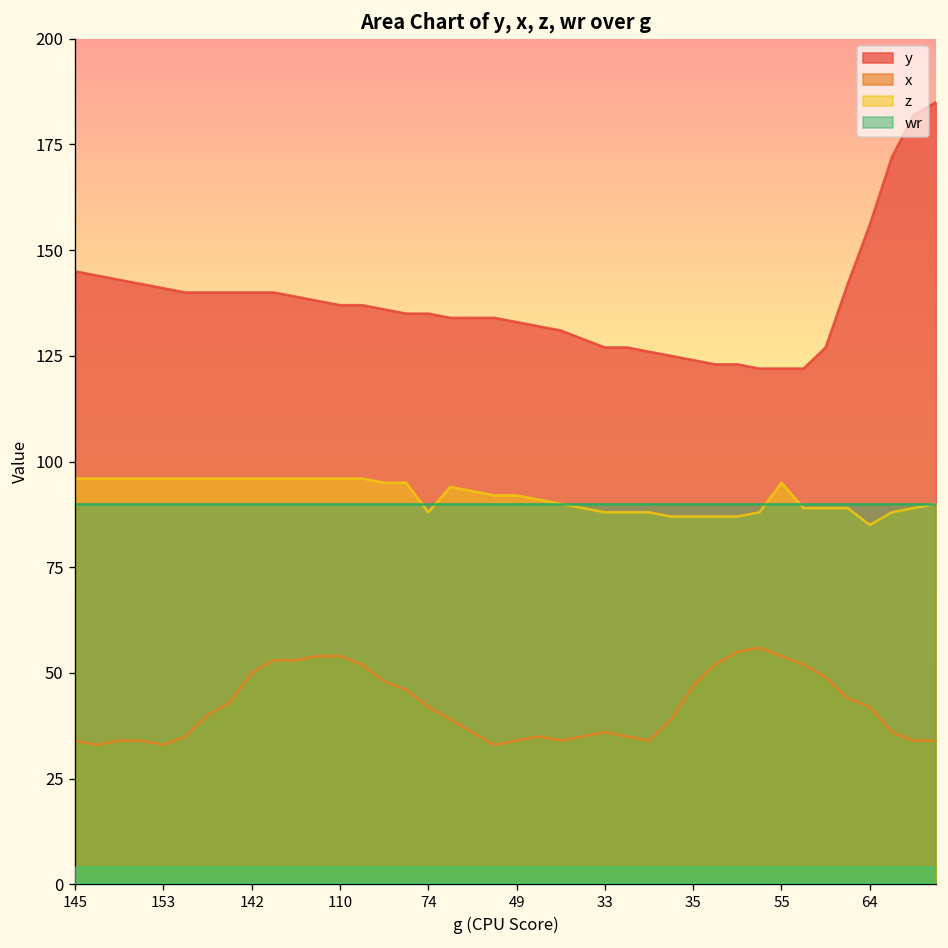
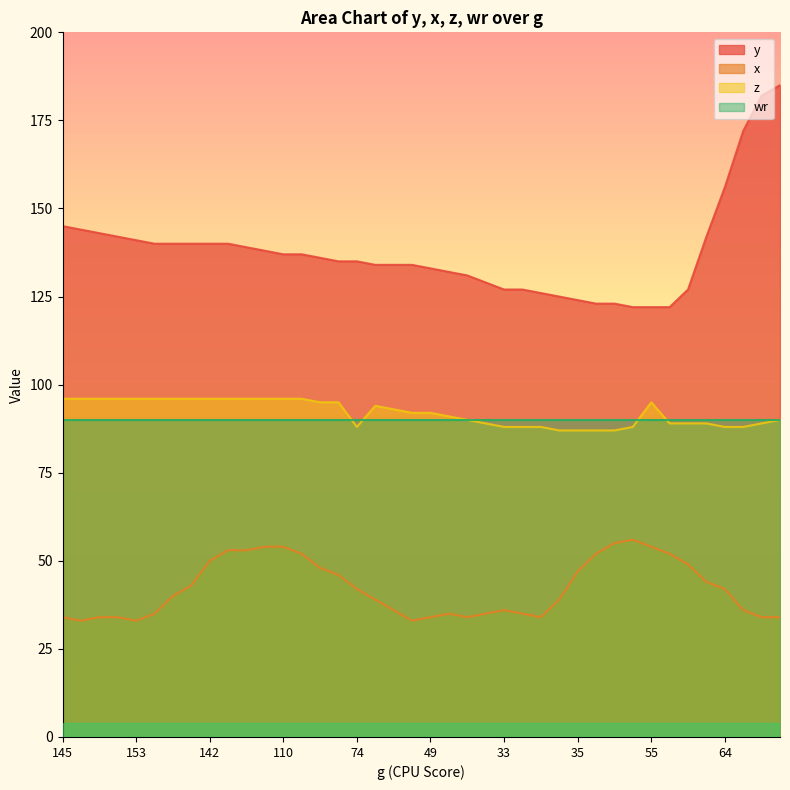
z, 64: 85 -> 88
